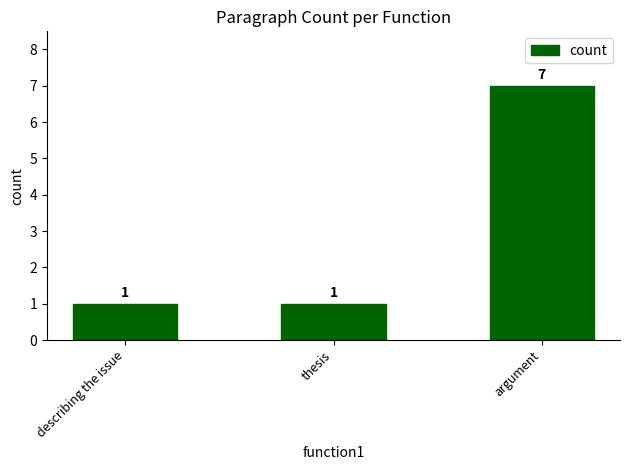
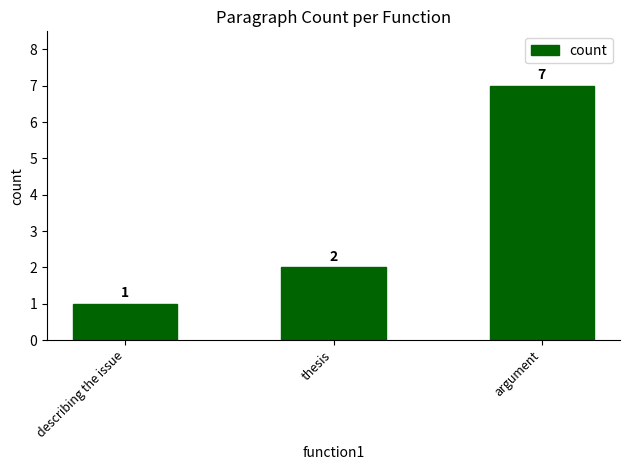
thesis: 1 -> 2
